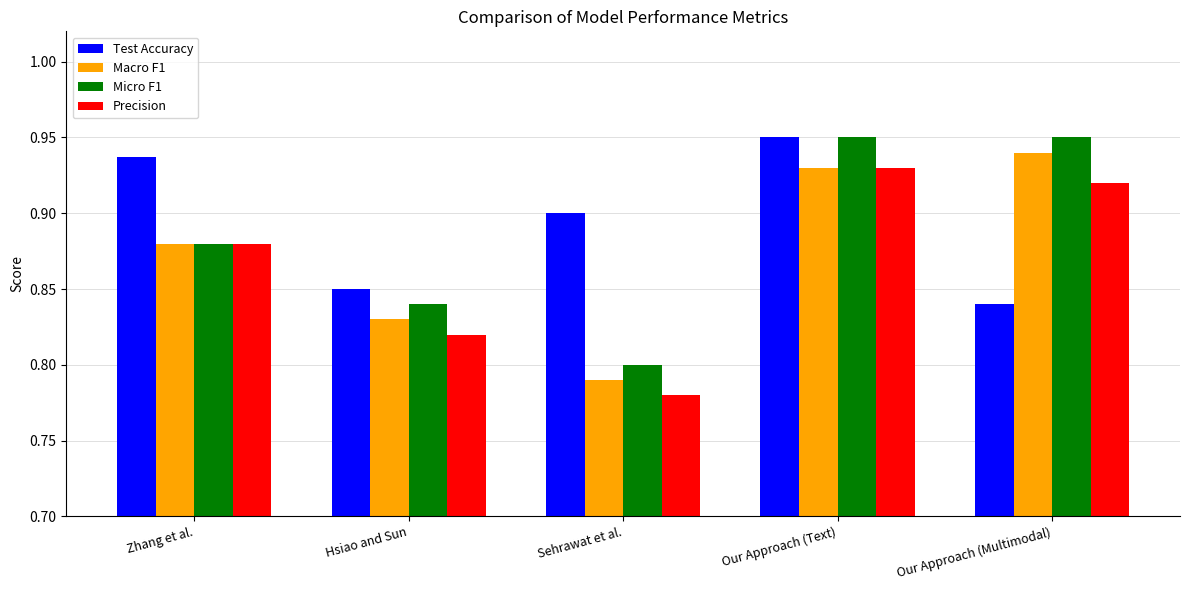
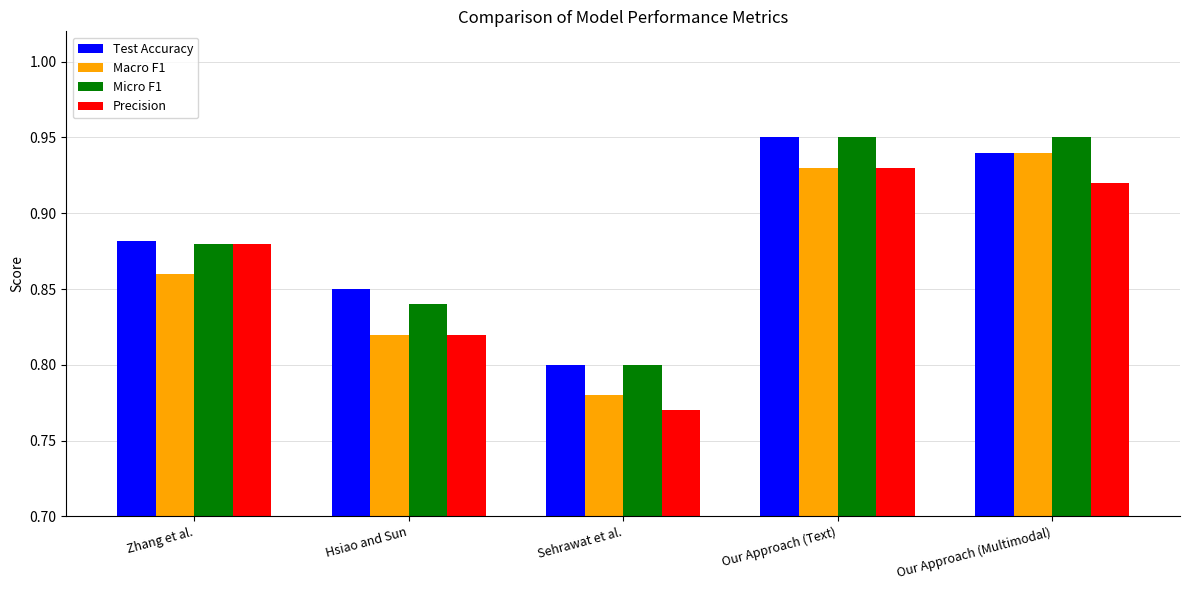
Test Accuracy, Zhang et al.: 0.937 -> 0.881
Macro F1, Zhang et al.: 0.88 -> 0.86
Macro F1, Hsiao and Sun: 0.83 -> 0.82
Test Accuracy, Sehrawat et al.: 0.9 -> 0.8
Macro F1, Sehrawat et al.: 0.79 -> 0.78
Precision, Sehrawat et al.: 0.78 -> 0.77
Test Accuracy, Our Approach (Multimodal): 0.84 -> 0.94
